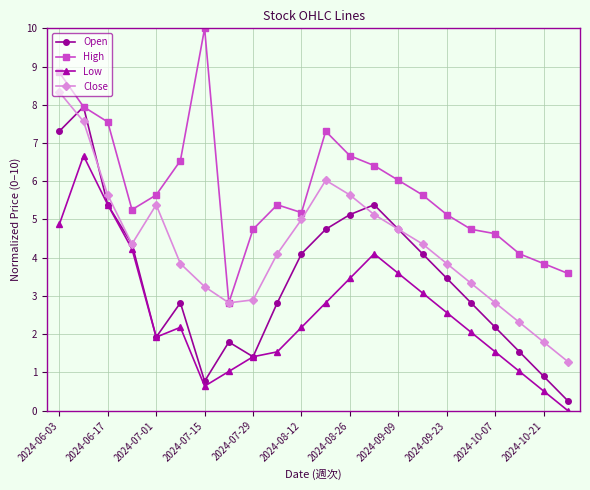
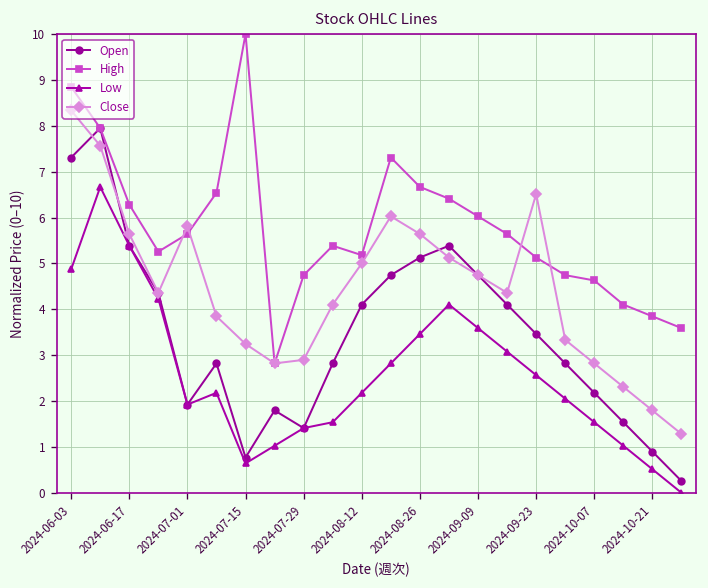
High, 2024-06-17: 7.6 -> 6.3
Close, 2024-07-01: 5.4 -> 5.8
Close, 2024-09-23: 3.8 -> 6.5
